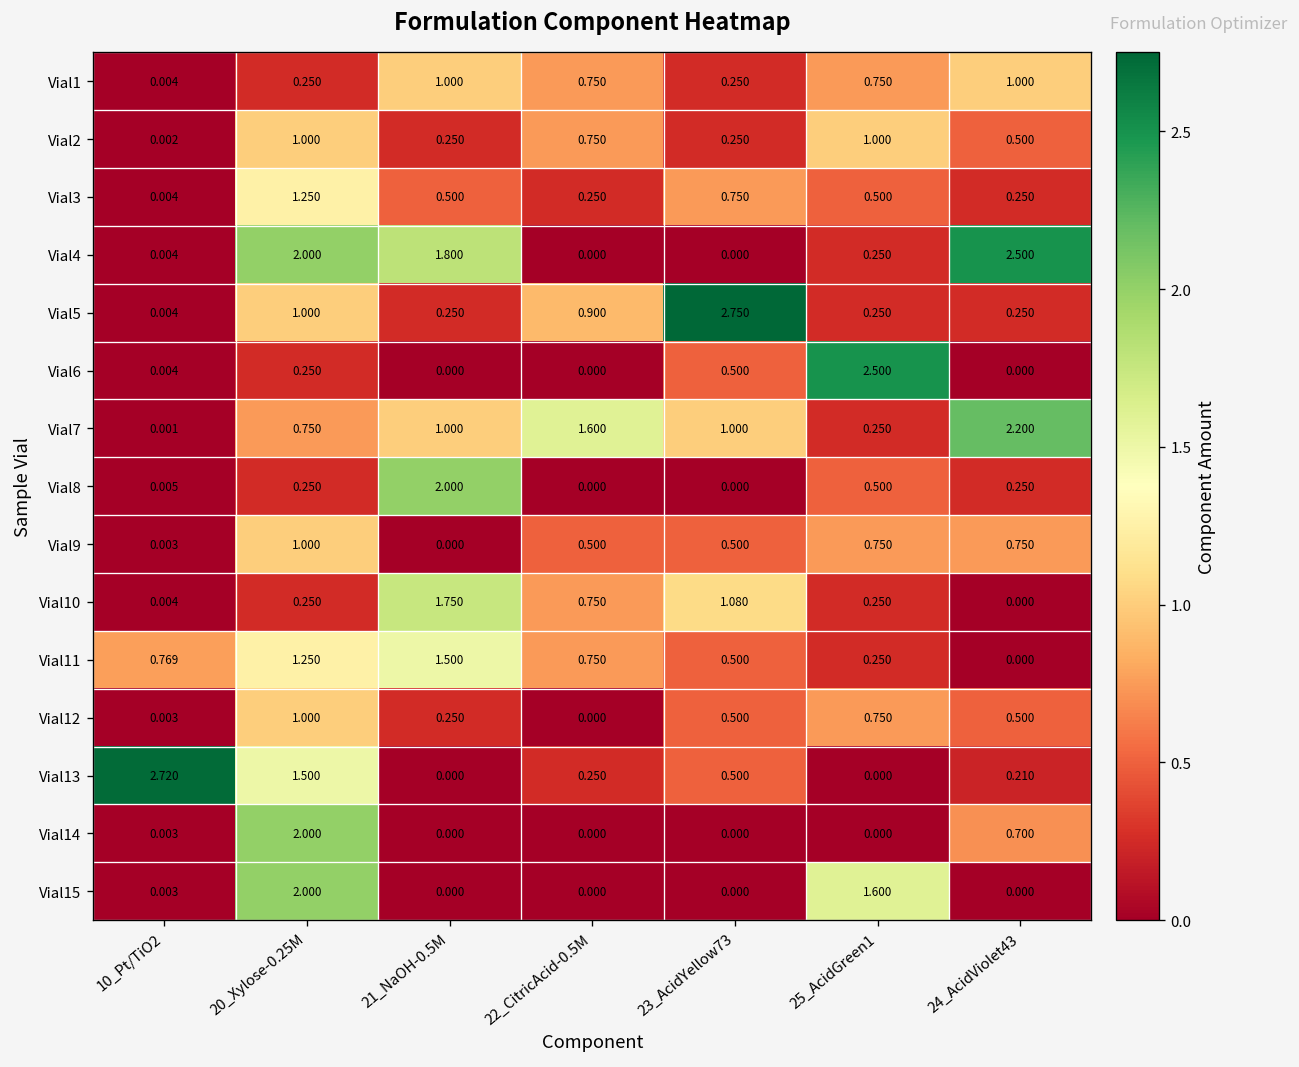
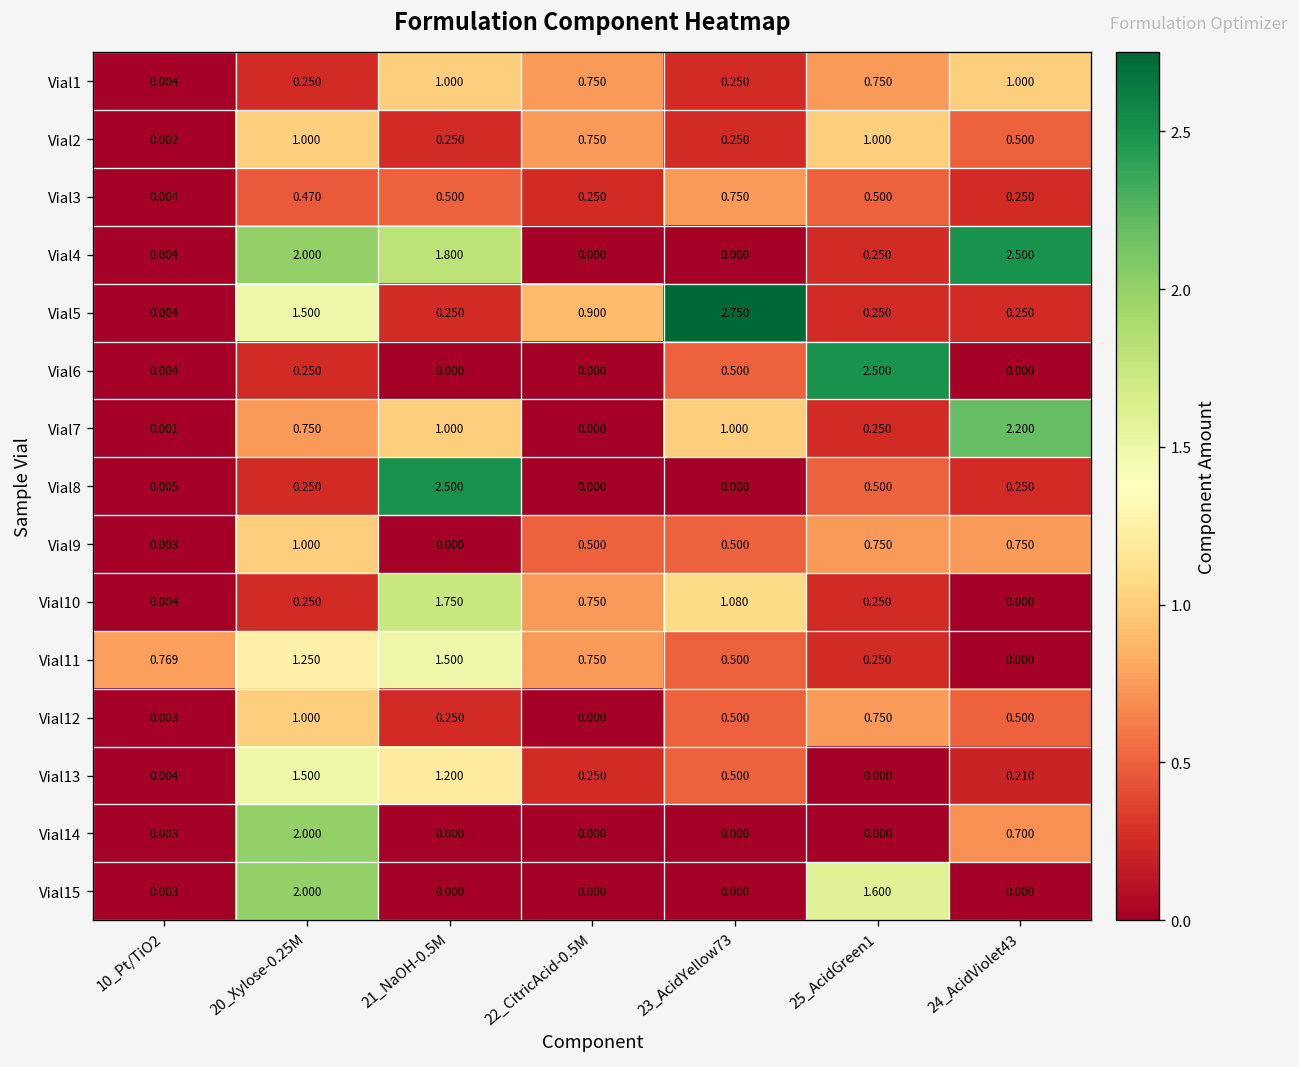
Vial3, 20_Xylose-0.25M: 1.250 -> 0.470
Vial5, 20_Xylose-0.25M: 1.000 -> 1.500
Vial7, 22_CitricAcid-0.5M: 1.600 -> 0.000
Vial8, 21_NaOH-0.5M: 2.000 -> 2.500
Vial13, 10_Pt/TiO2: 2.720 -> 0.004
Vial13, 21_NaOH-0.5M: 0.000 -> 1.200
